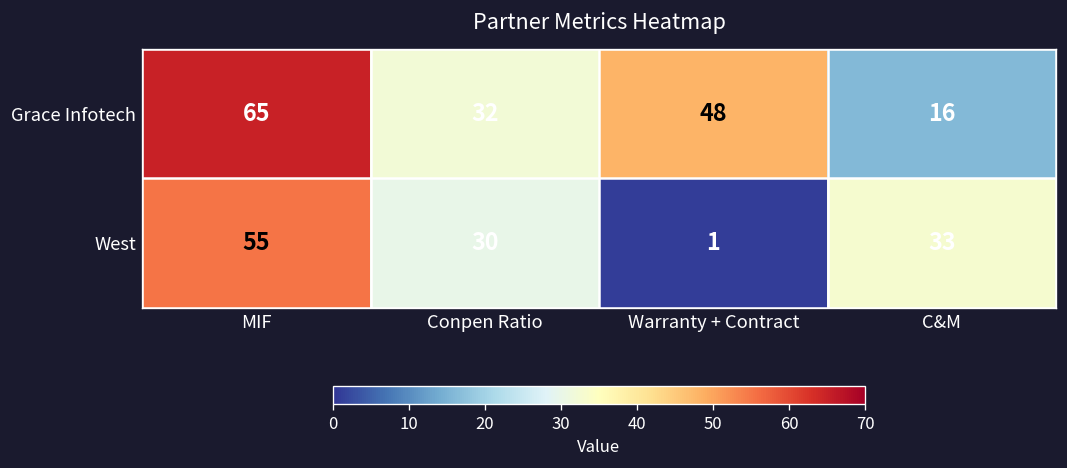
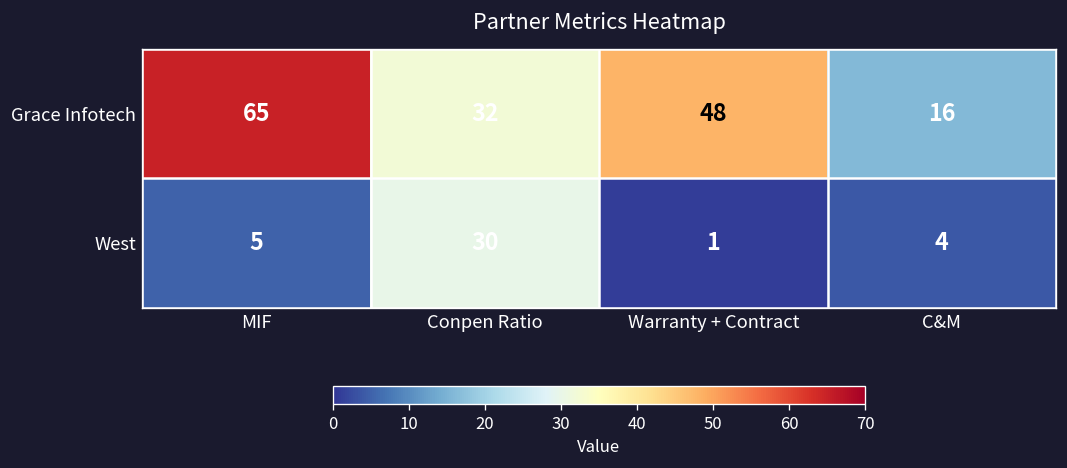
West, MIF: 55 -> 5
West, C&M: 33 -> 4
